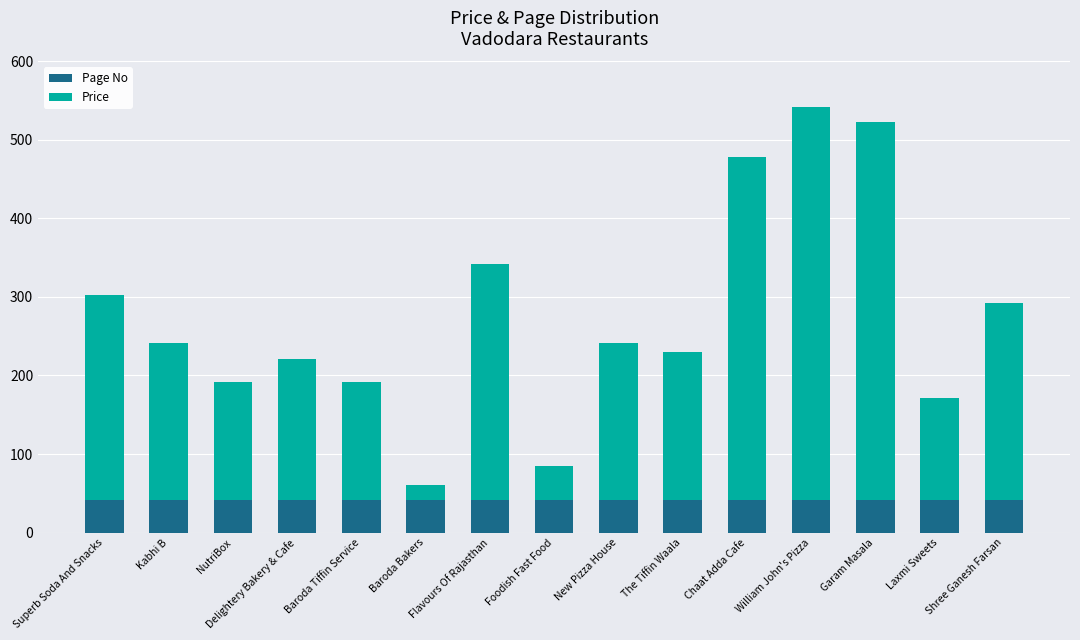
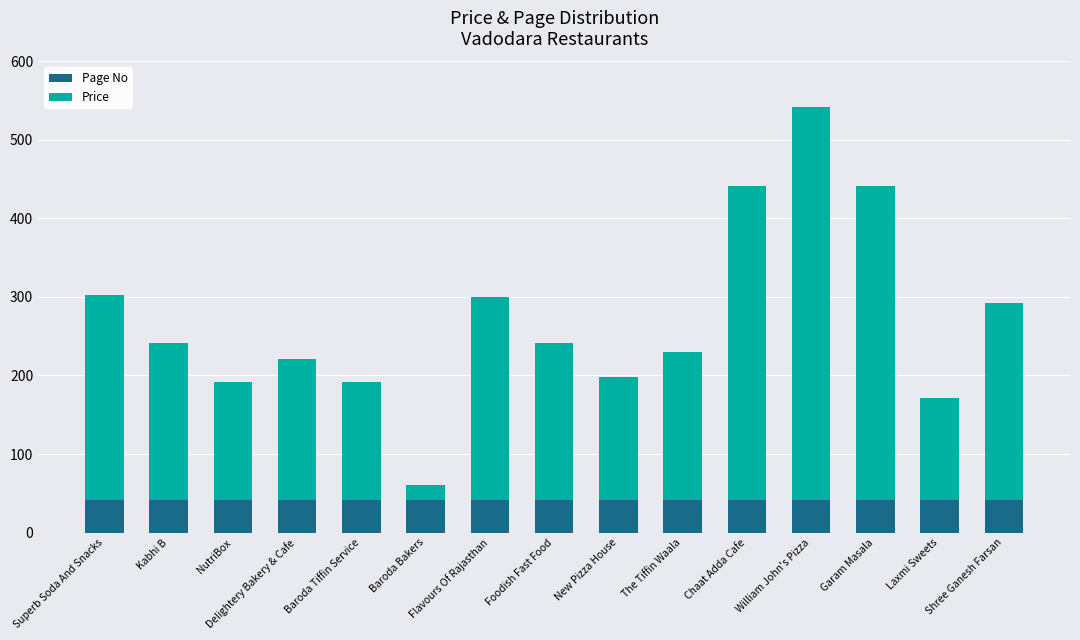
Price, Flavours Of Rajasthan: 300 -> 260
Price, Foodish Fast Food: 40 -> 200
Price, New Pizza House: 200 -> 160
Price, Chaat Adda Cafe: 440 -> 400
Price, Garam Masala: 480 -> 400
